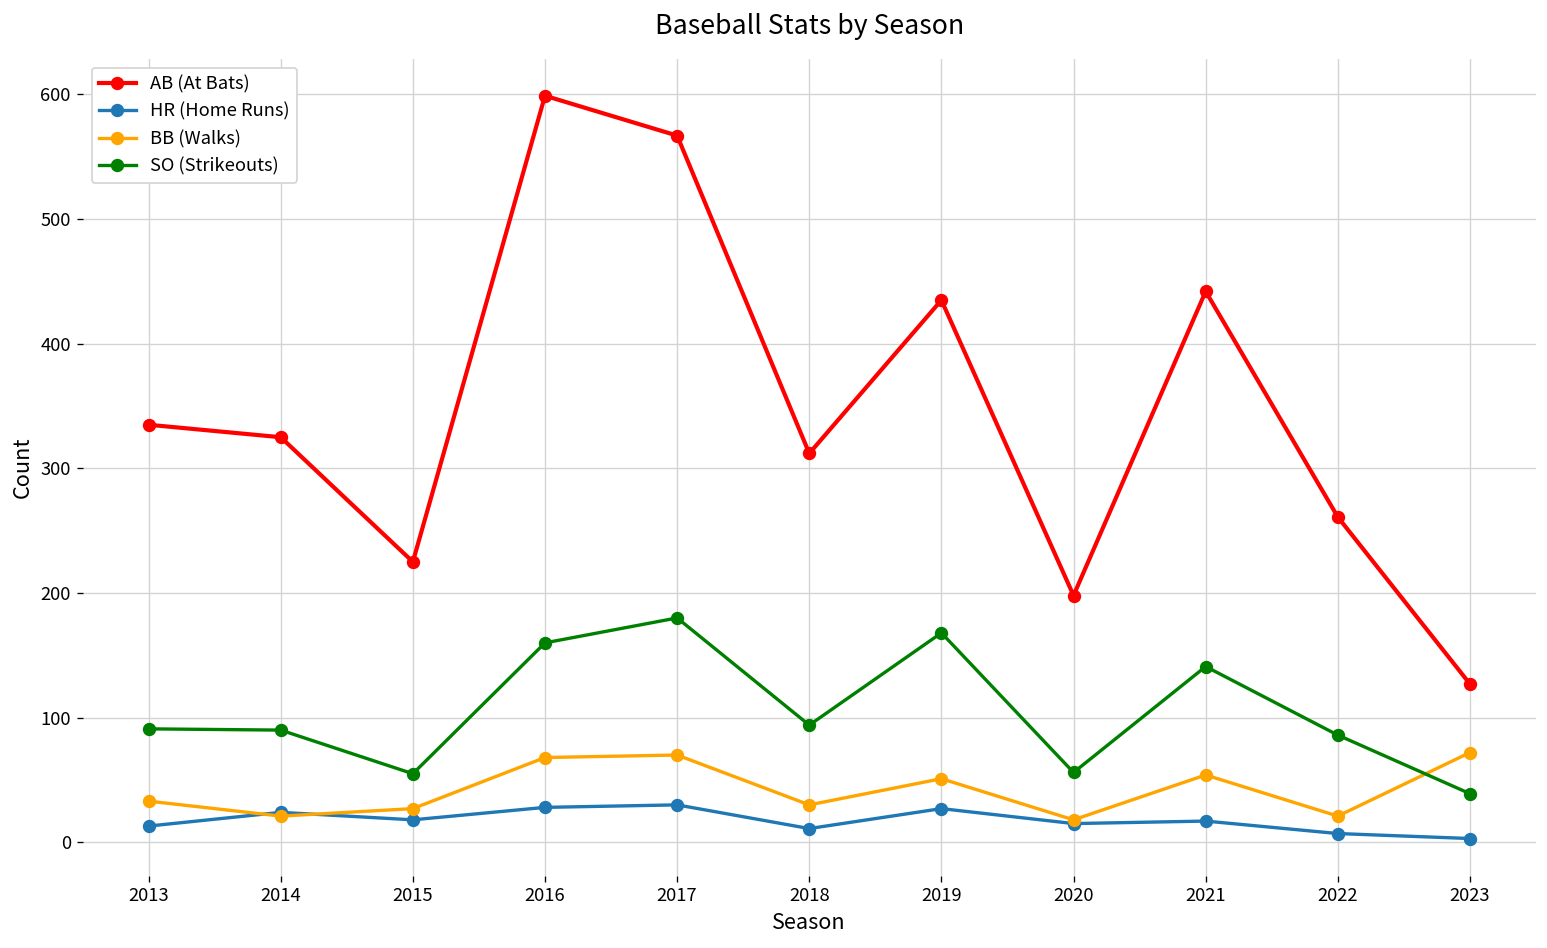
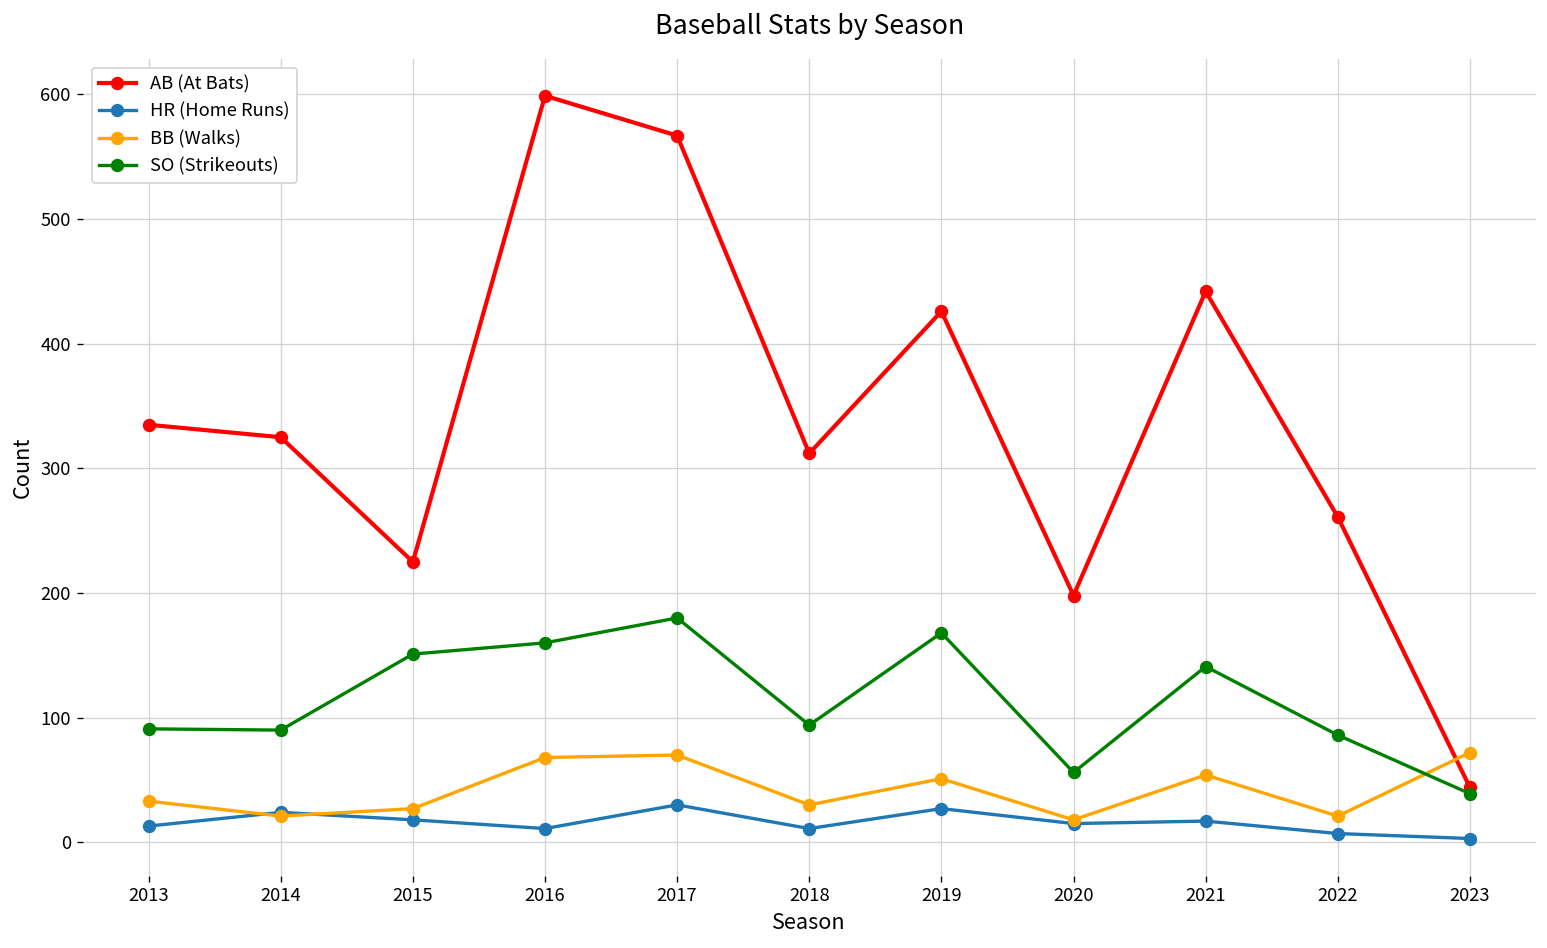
SO (Strikeouts), 2015: 55 -> 151
HR (Home Runs), 2016: 28 -> 11
AB (At Bats), 2019: 435 -> 426
AB (At Bats), 2023: 127 -> 44
